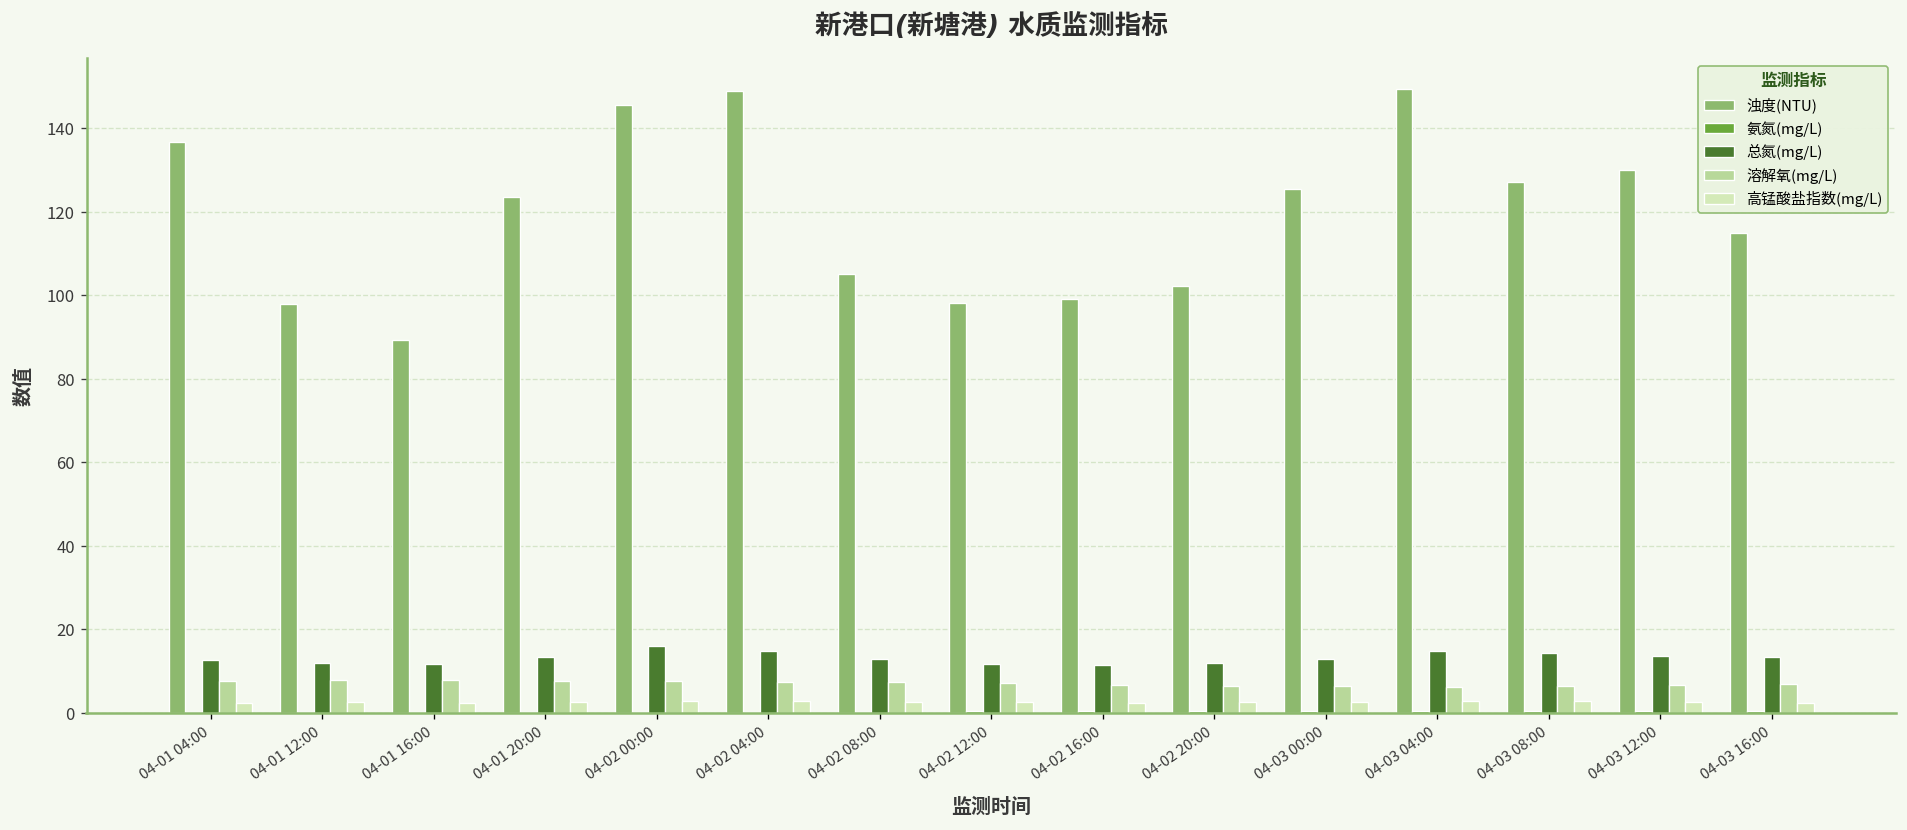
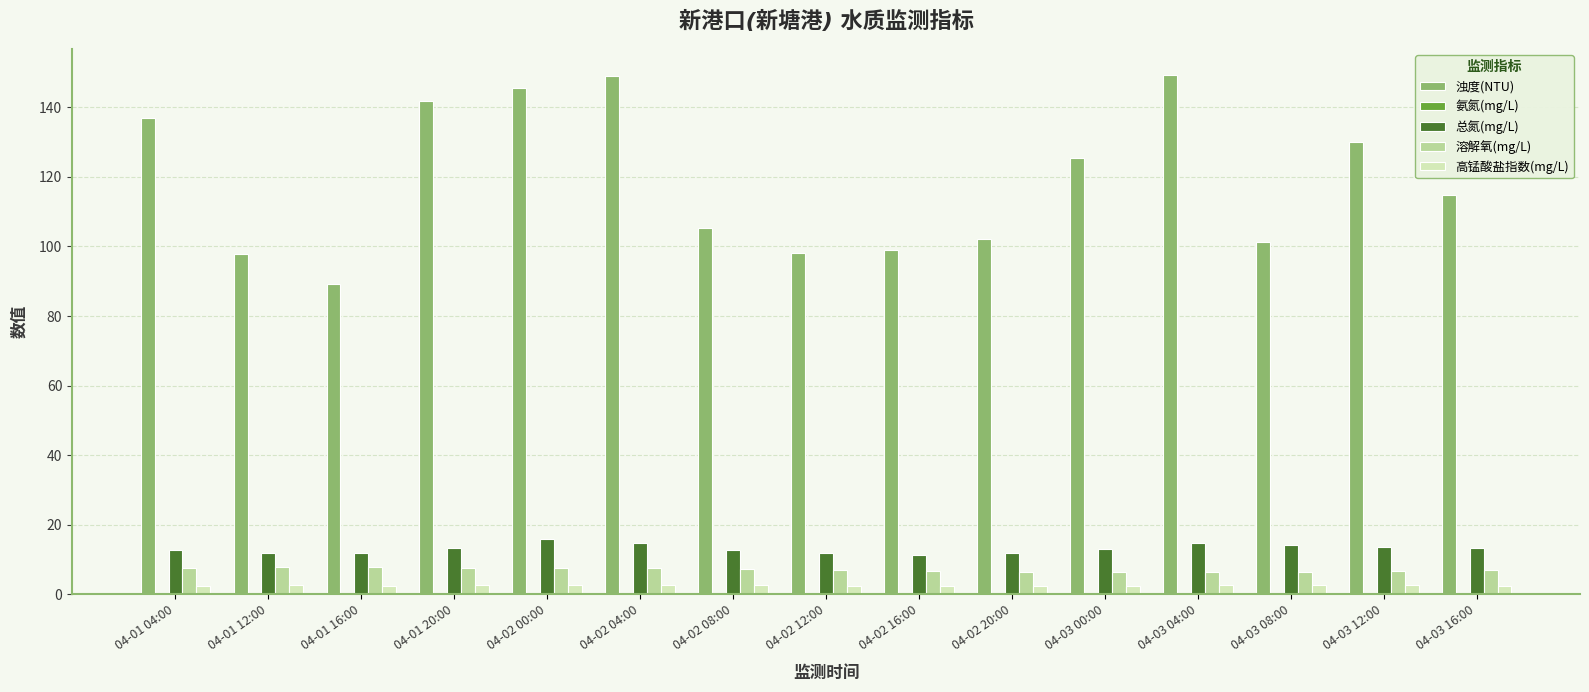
浊度(NTU), 04-01 20:00: 124 -> 142
浊度(NTU), 04-03 08:00: 127 -> 101
